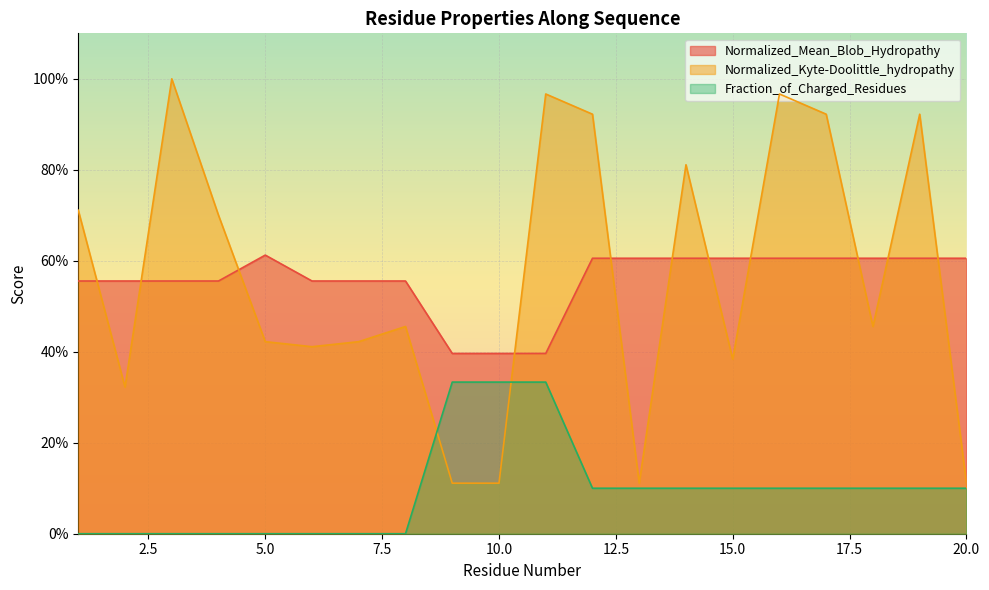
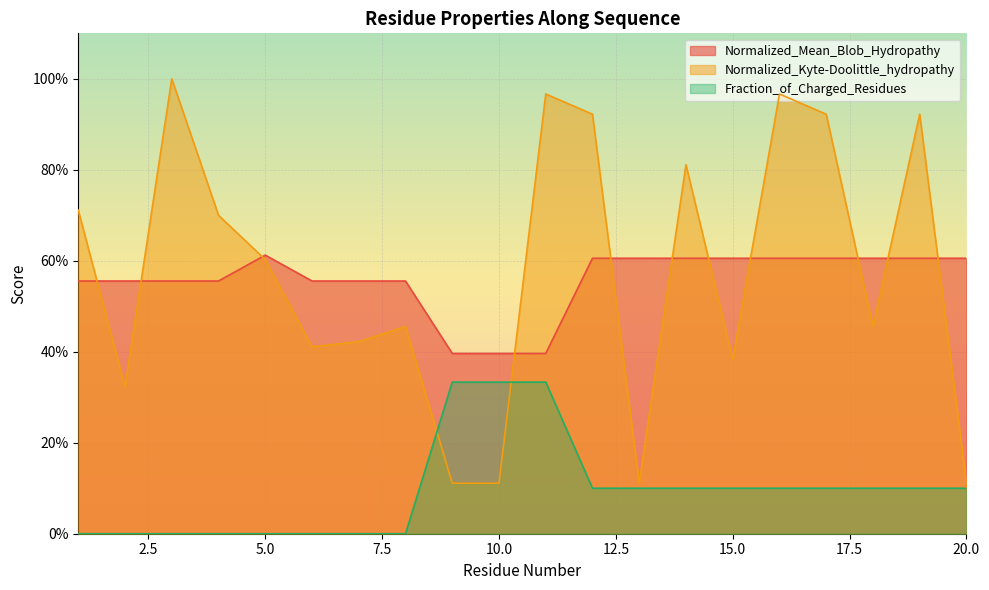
Normalized_Kyte-Doolittle_hydropathy, 5.0: 42% -> 60%
